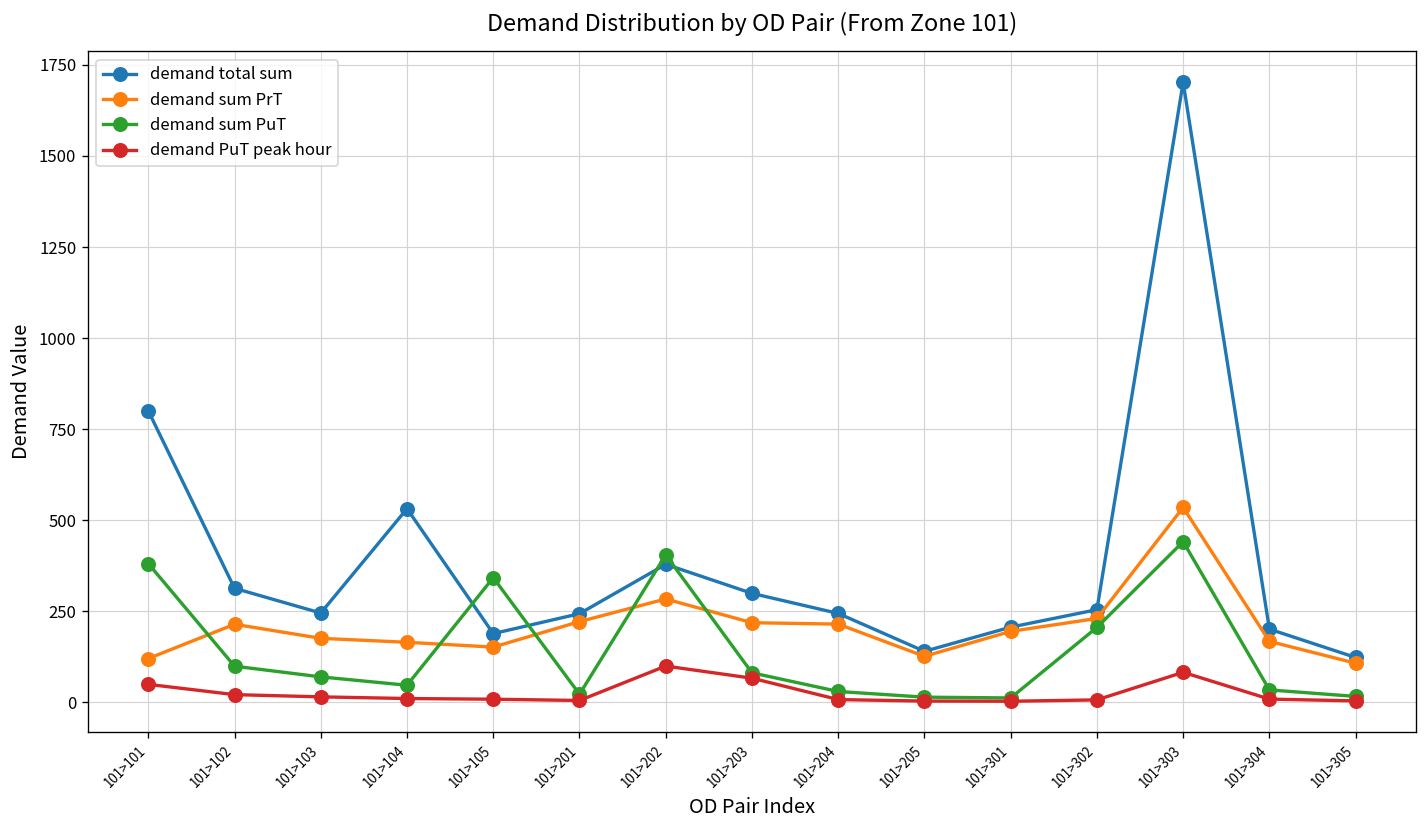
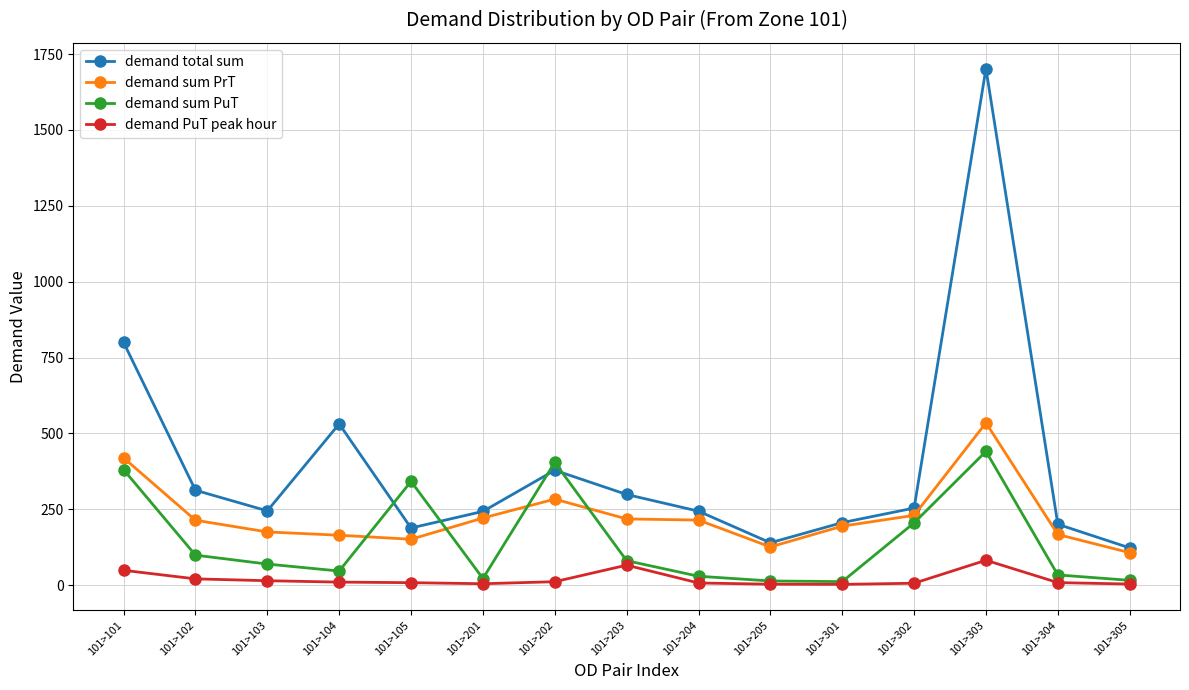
demand sum PrT, 101>101: 120 -> 420
demand PuT peak hour, 101>202: 100 -> 10
